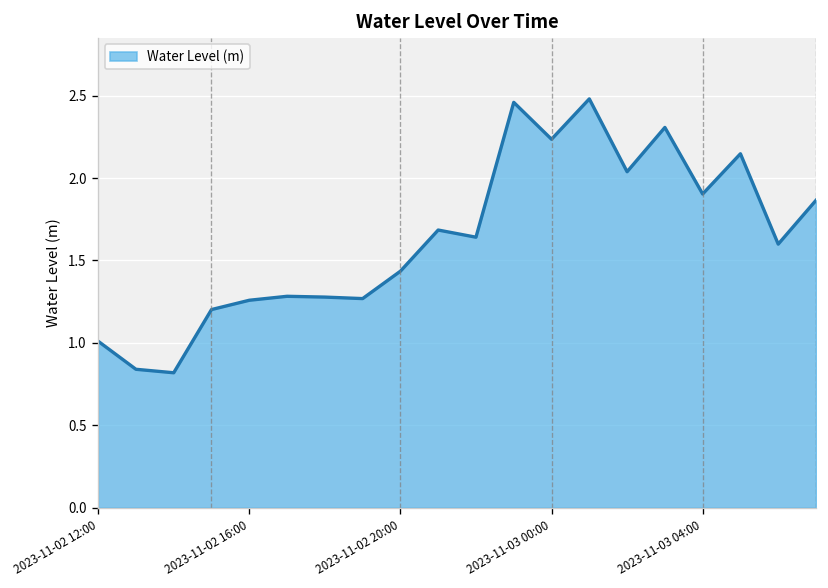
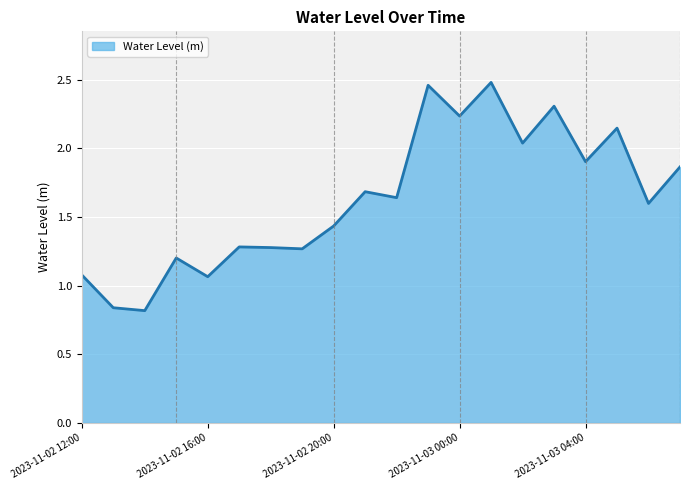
2023-11-02 12:00: 1.01 -> 1.08
2023-11-02 16:00: 1.26 -> 1.07
